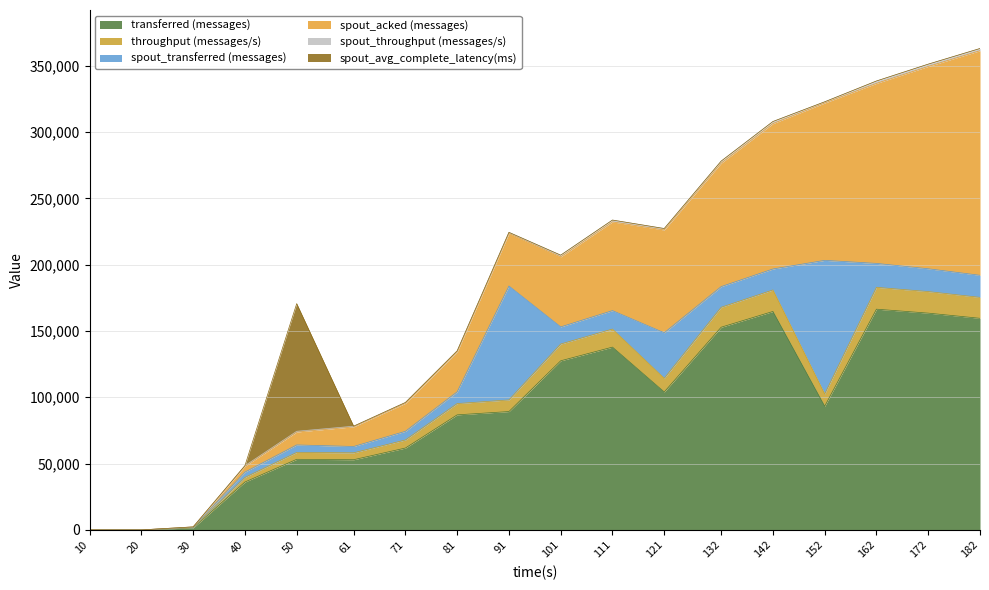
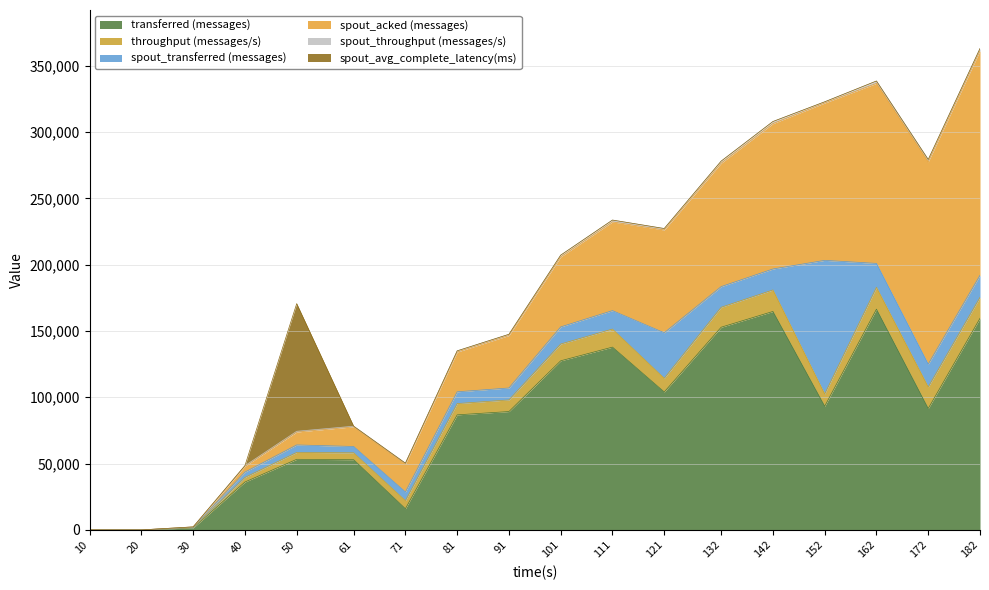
transferred (messages), 71: 62,000 -> 16,000
spout_transferred (messages), 91: 86,000 -> 9,000
transferred (messages), 172: 163,000 -> 92,000
